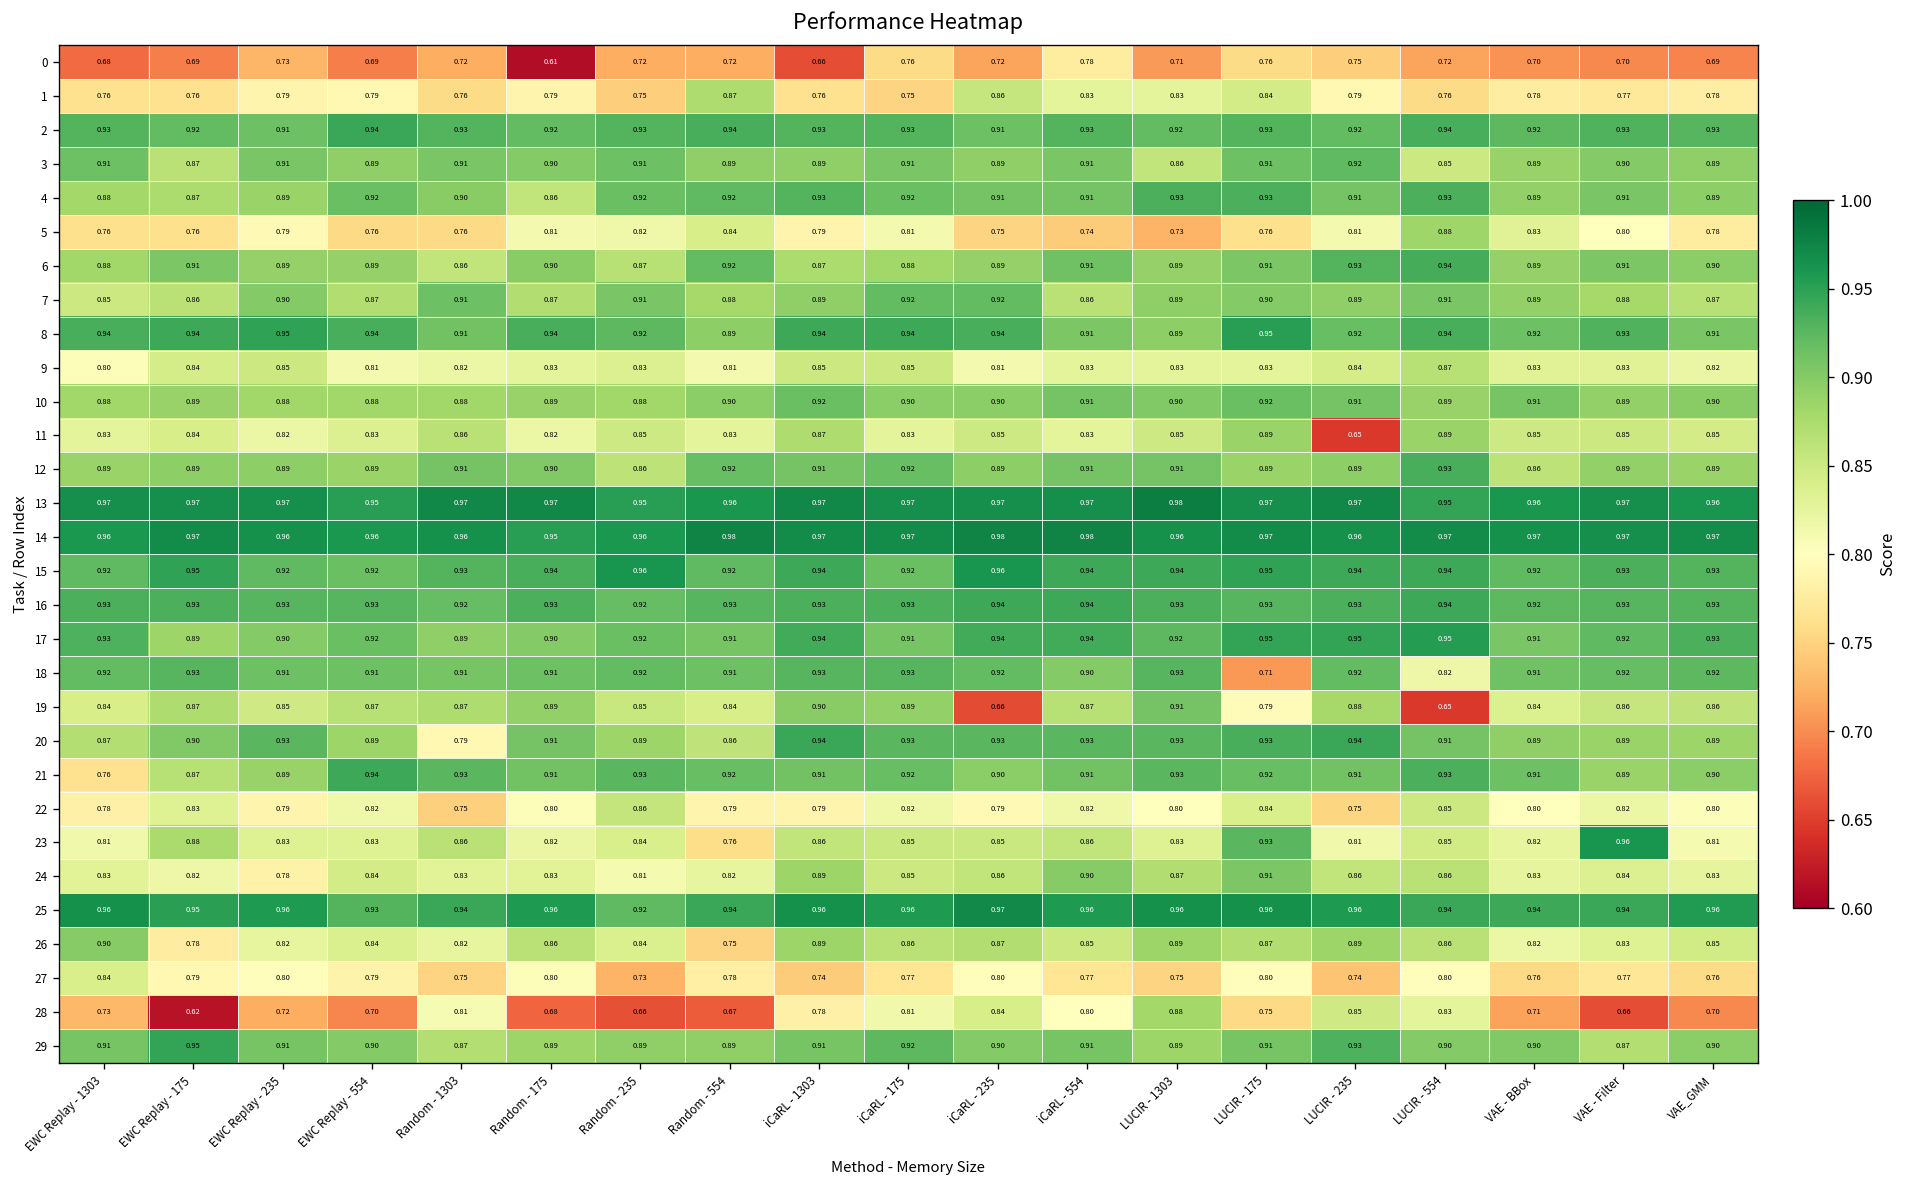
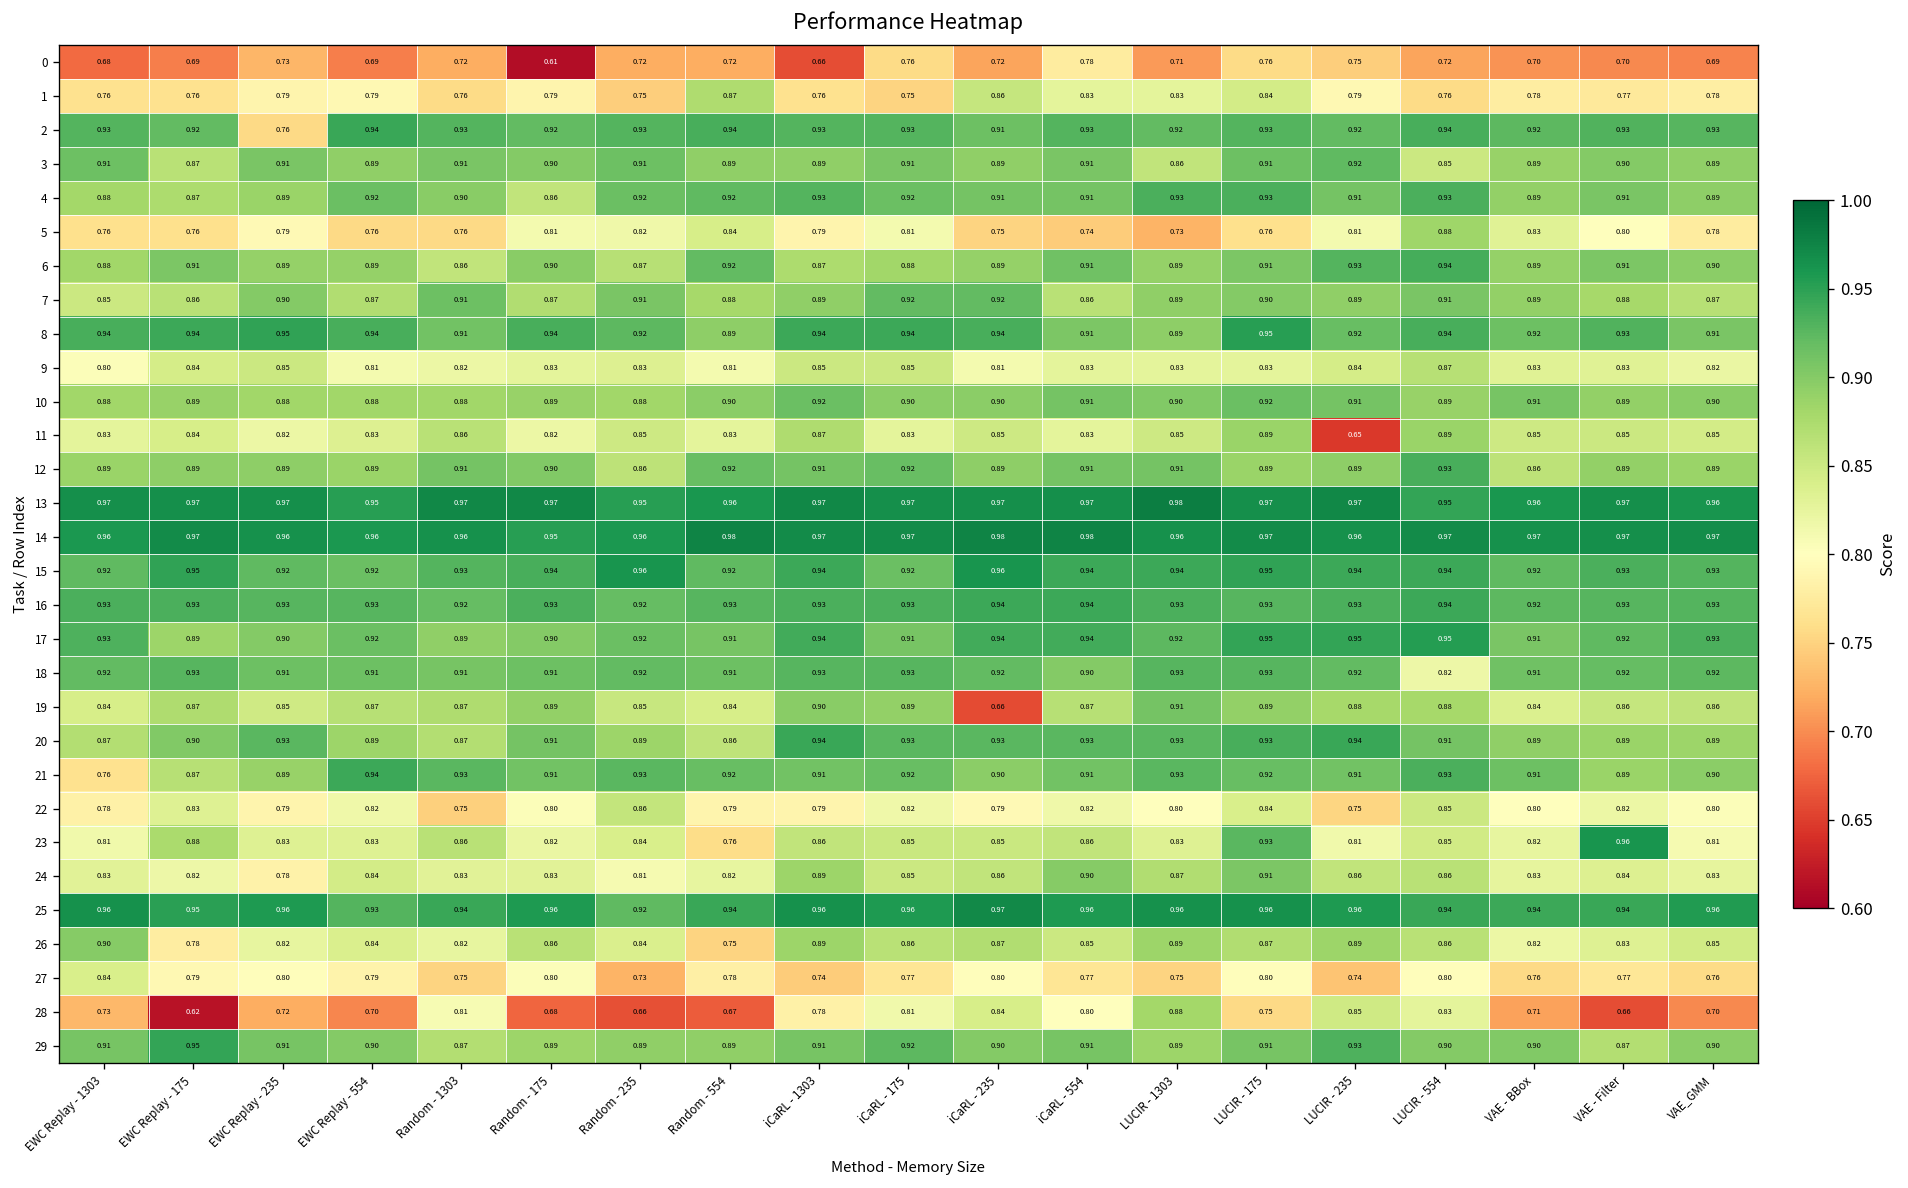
2, EWC Replay - 235: 0.91 -> 0.76
18, LUCIR - 175: 0.71 -> 0.93
19, LUCIR - 175: 0.79 -> 0.89
19, LUCIR - 554: 0.65 -> 0.88
20, Random - 1303: 0.79 -> 0.87
